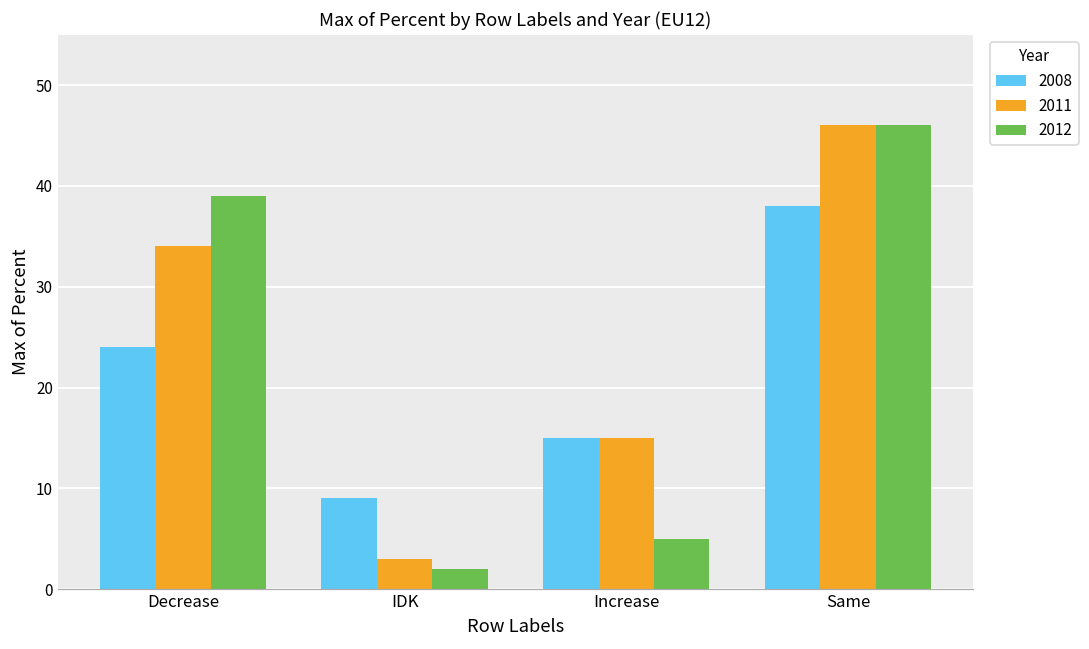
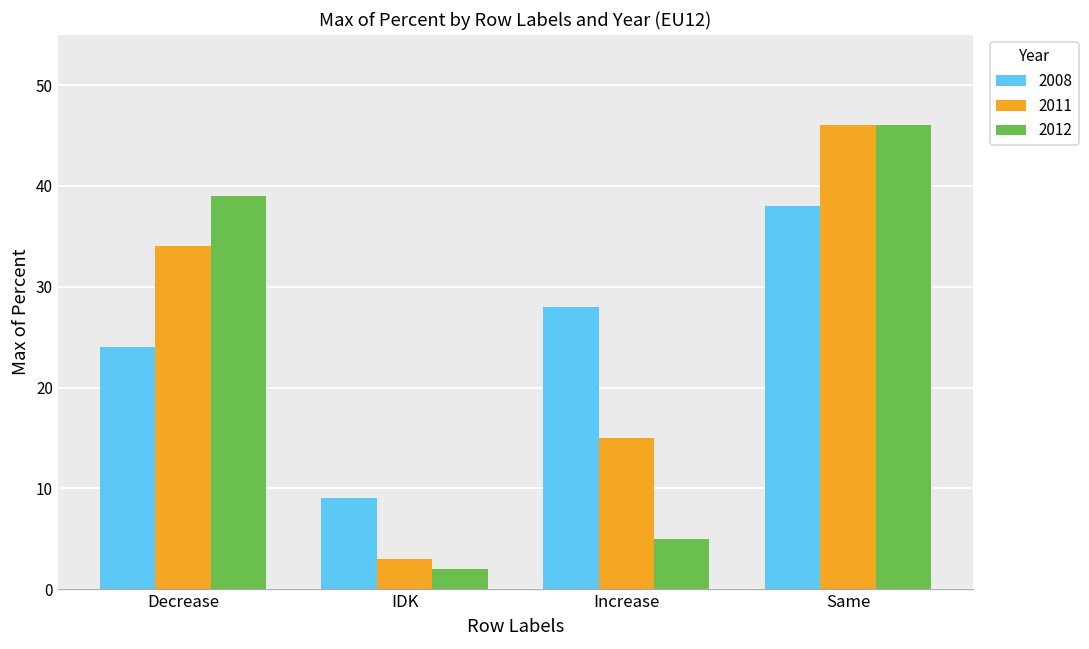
2008, Increase: 15 -> 28
